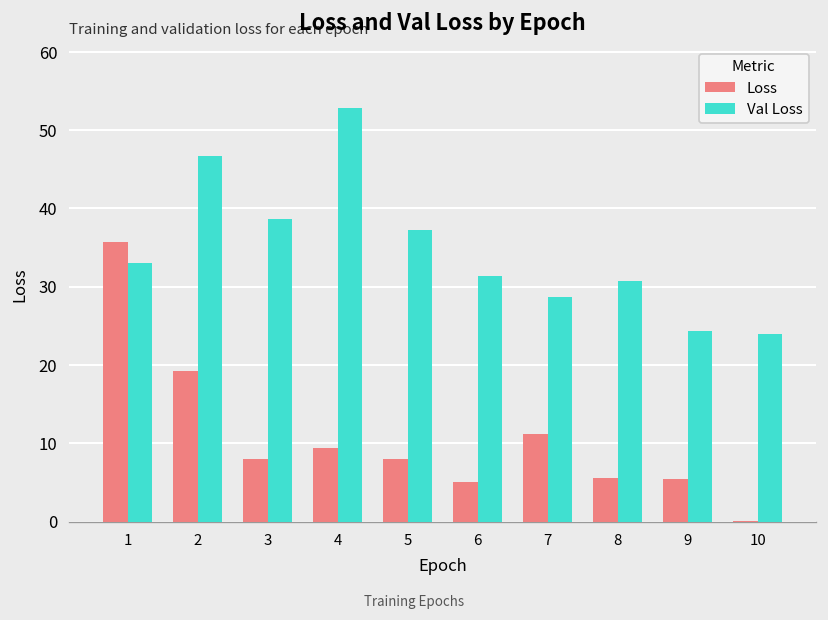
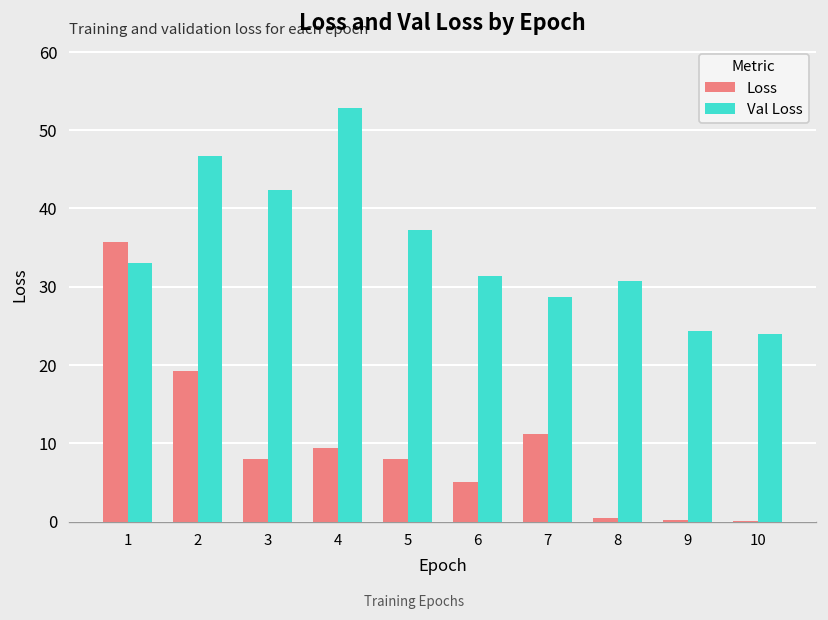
Val Loss, 3: 39 -> 42
Loss, 8: 6 -> 0
Loss, 9: 5 -> 0
